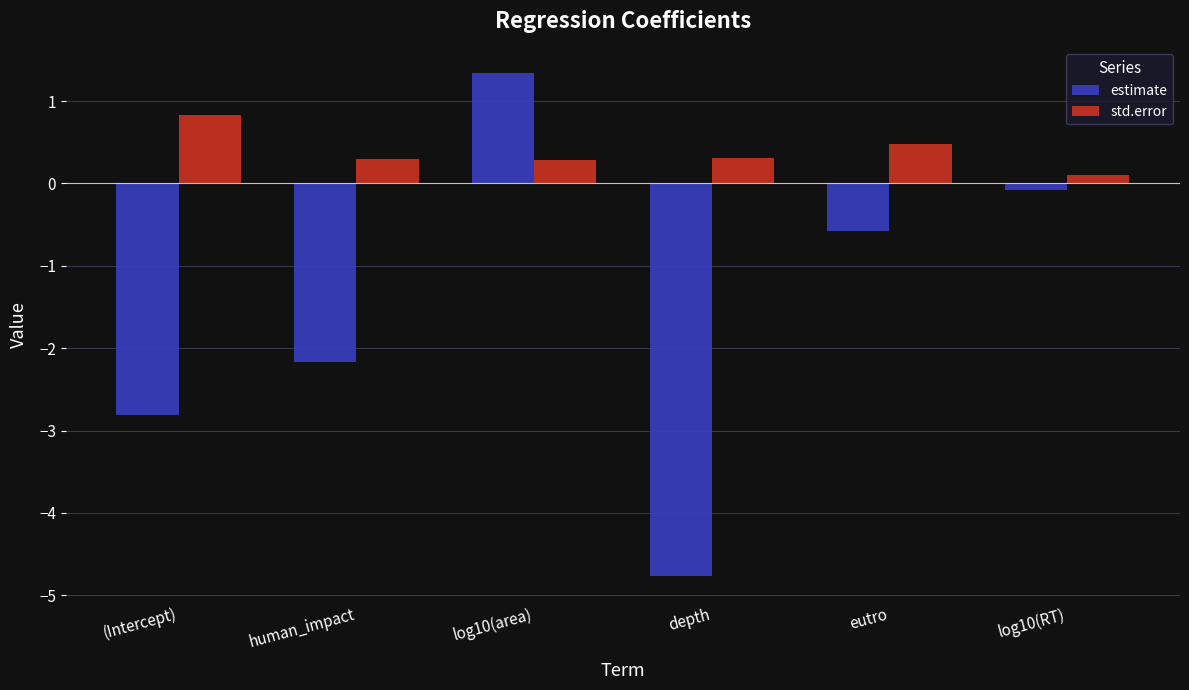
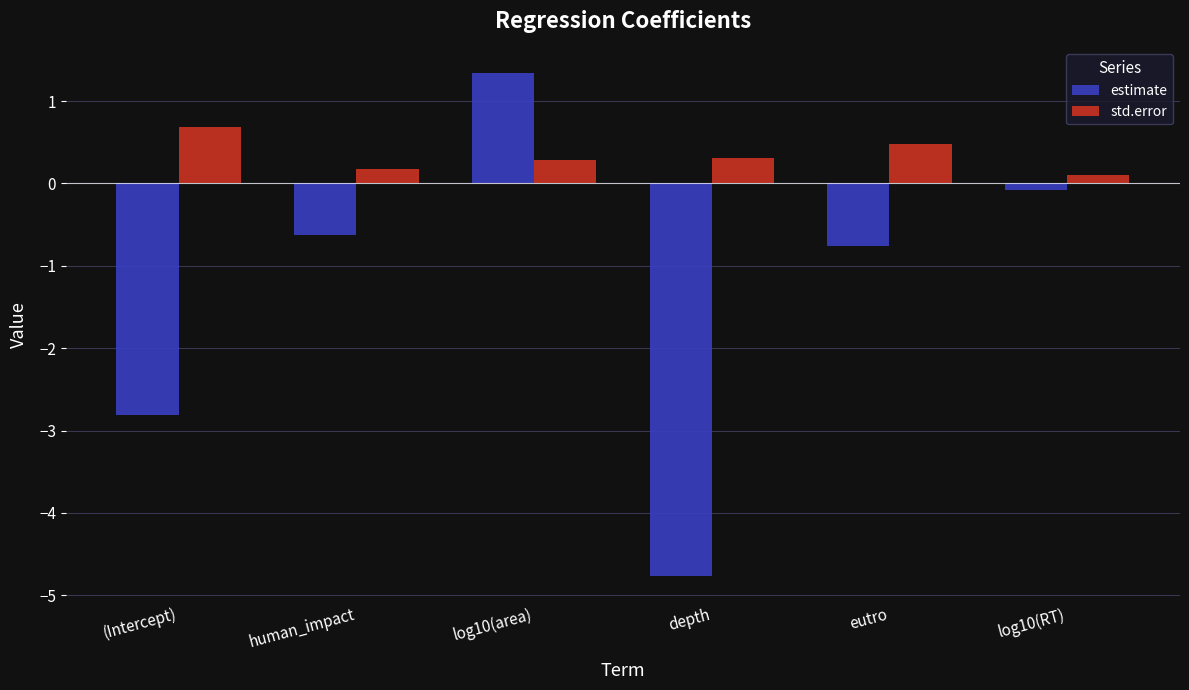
std.error, (Intercept): 0.8 -> 0.7
estimate, human_impact: -2.2 -> -0.6
std.error, human_impact: 0.3 -> 0.2
estimate, eutro: -0.6 -> -0.8
